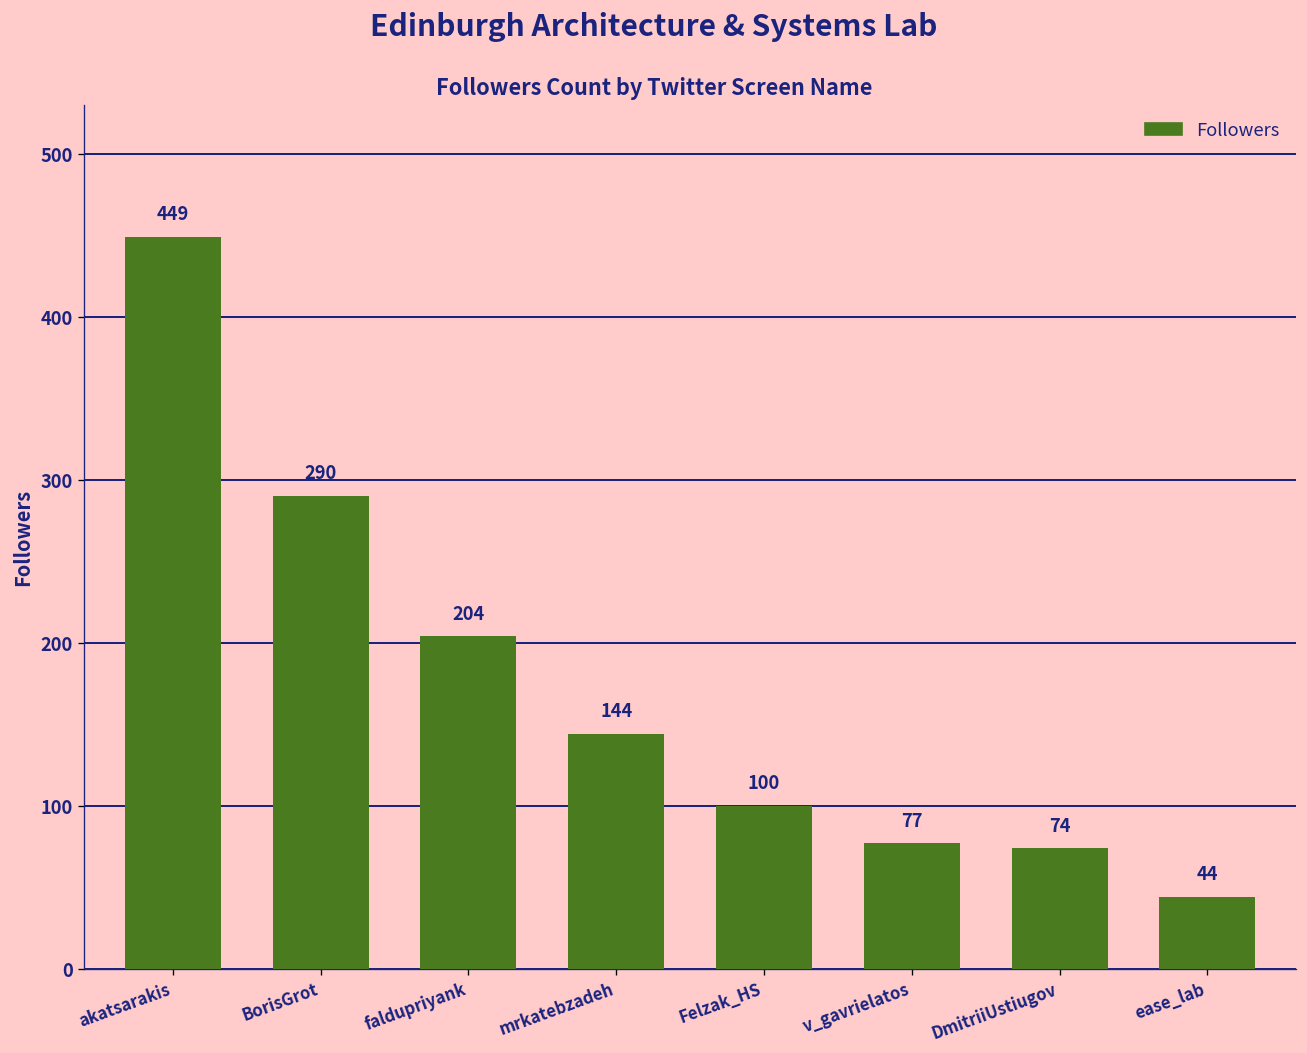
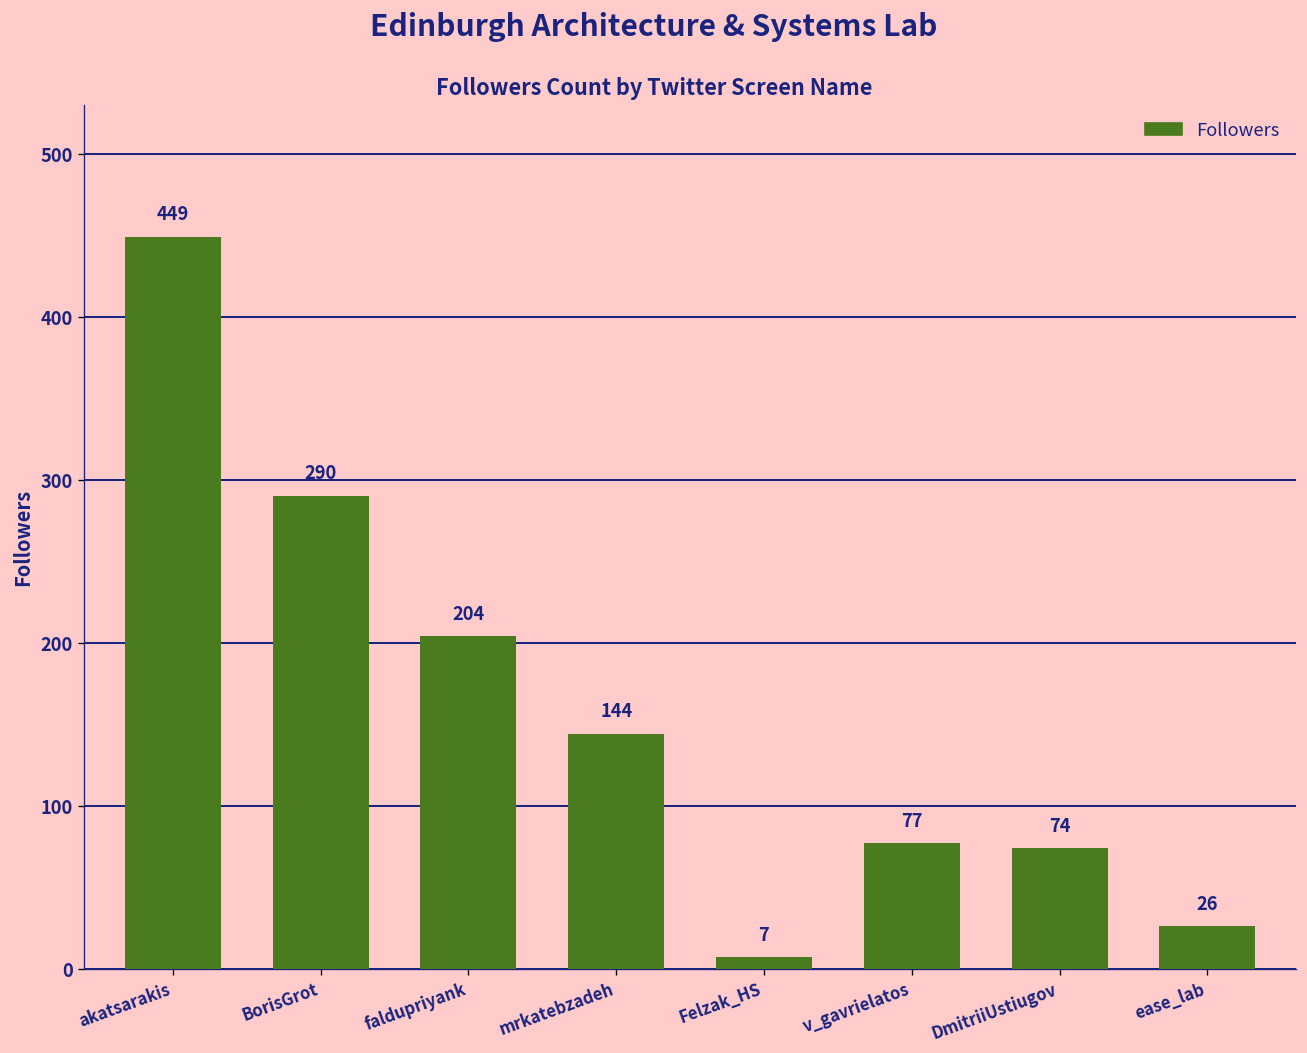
Felzak_HS: 100 -> 7
ease_lab: 44 -> 26
